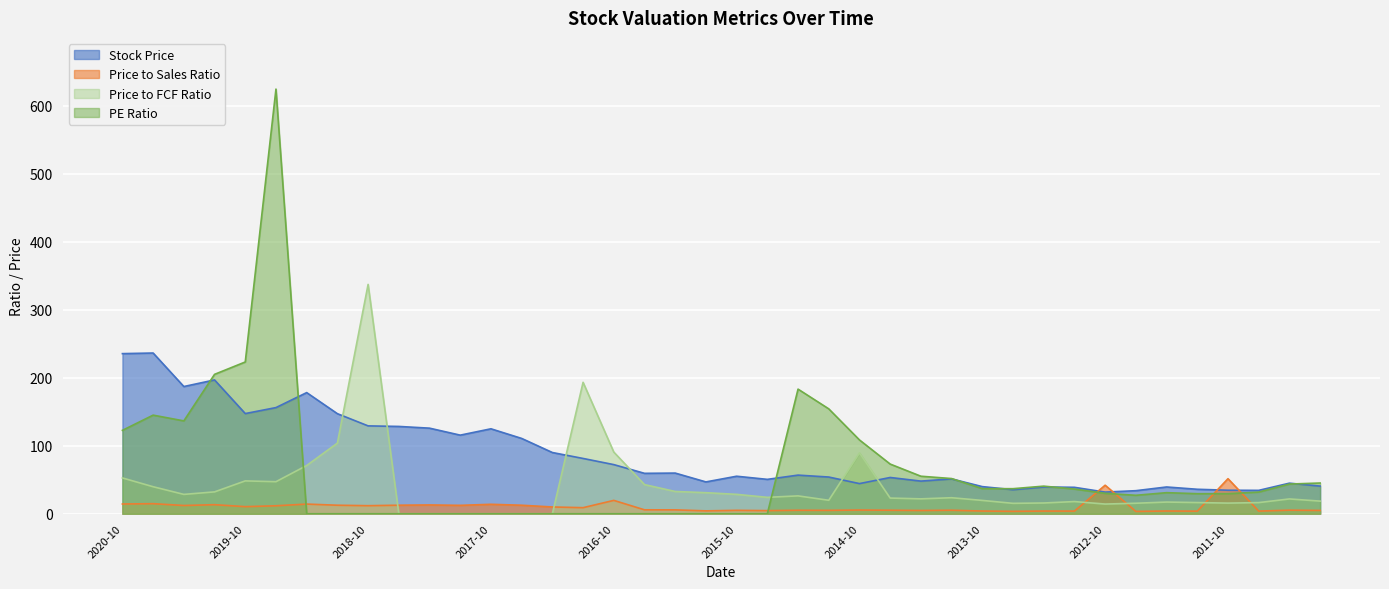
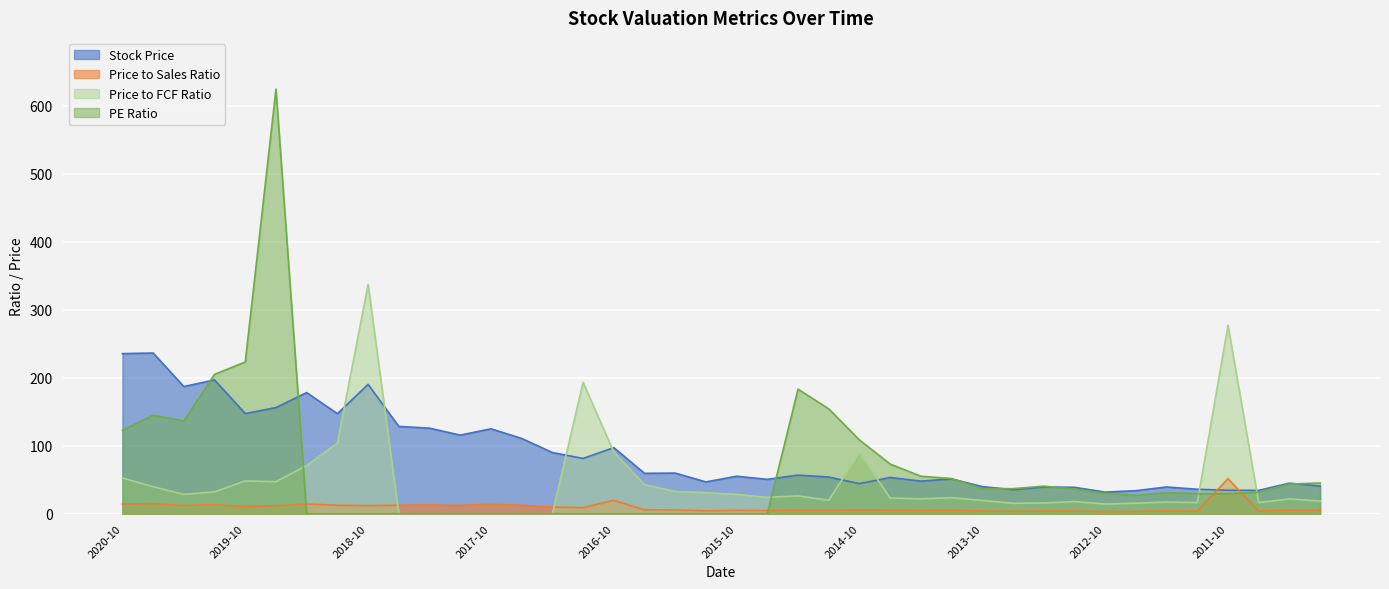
Stock Price, 2018-10: 130 -> 190
Stock Price, 2016-10: 70 -> 100
Price to Sales Ratio, 2012-10: 40 -> 0
Price to FCF Ratio, 2011-10: 20 -> 280
